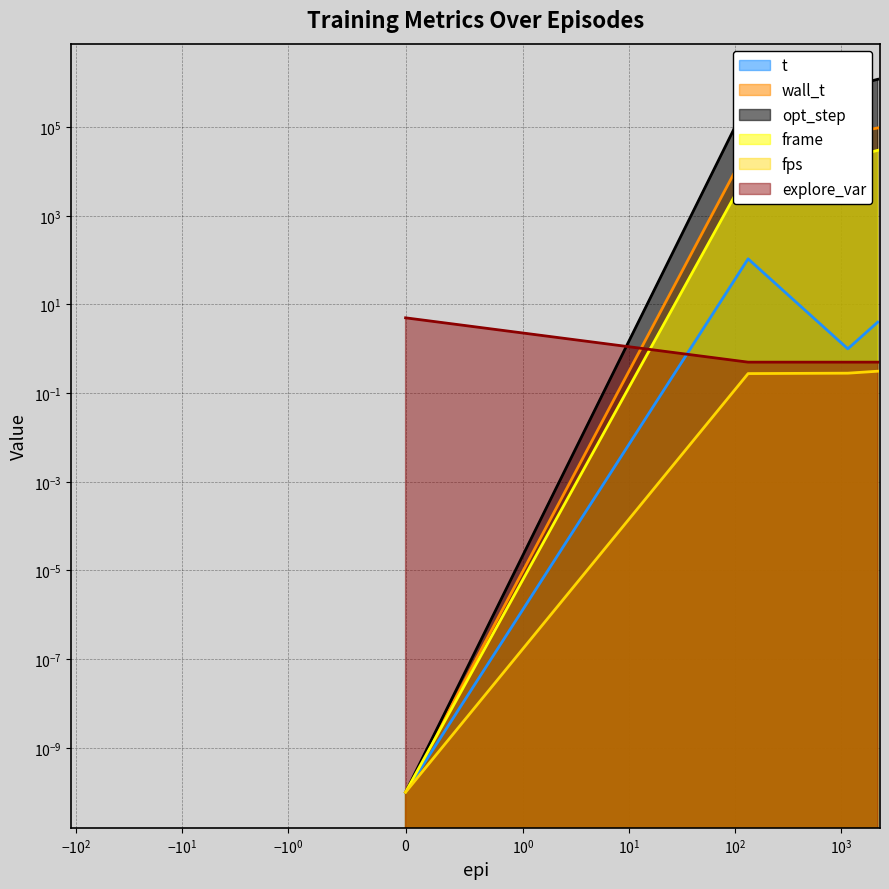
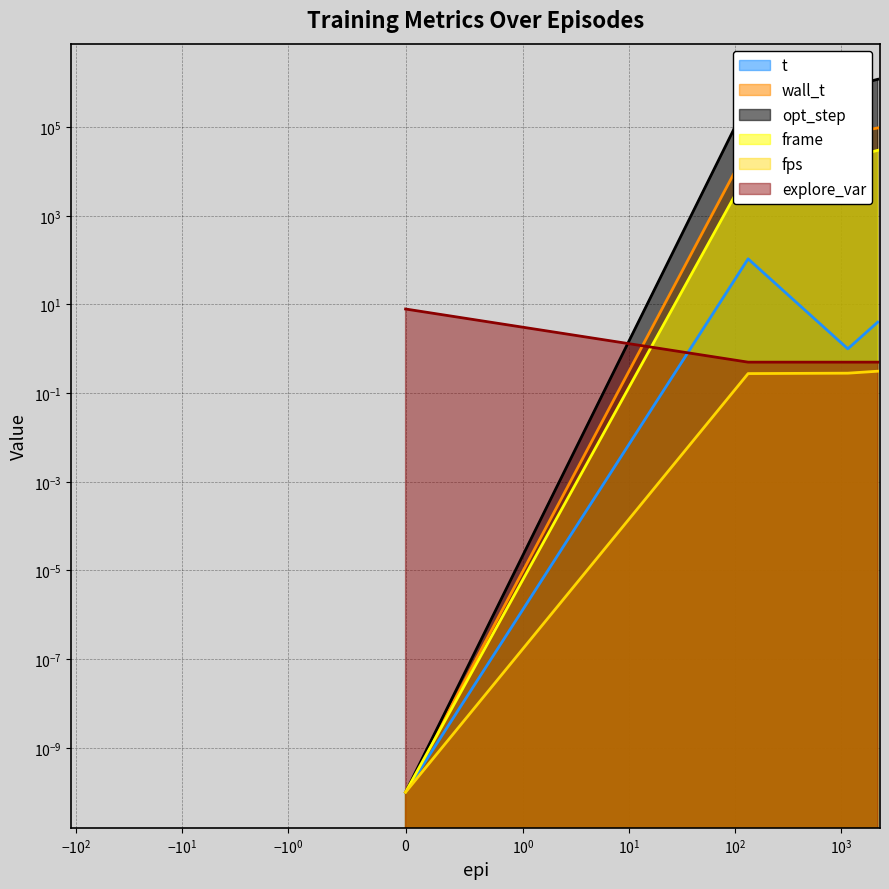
explore_var, 0: 5 -> 8
